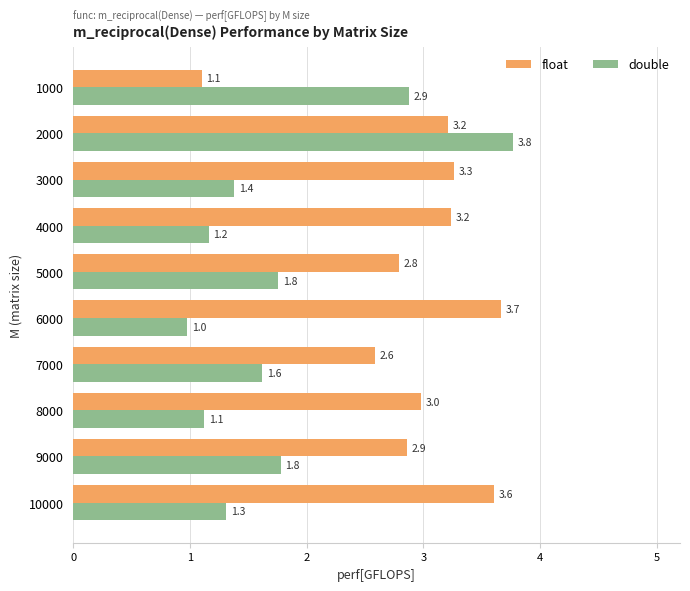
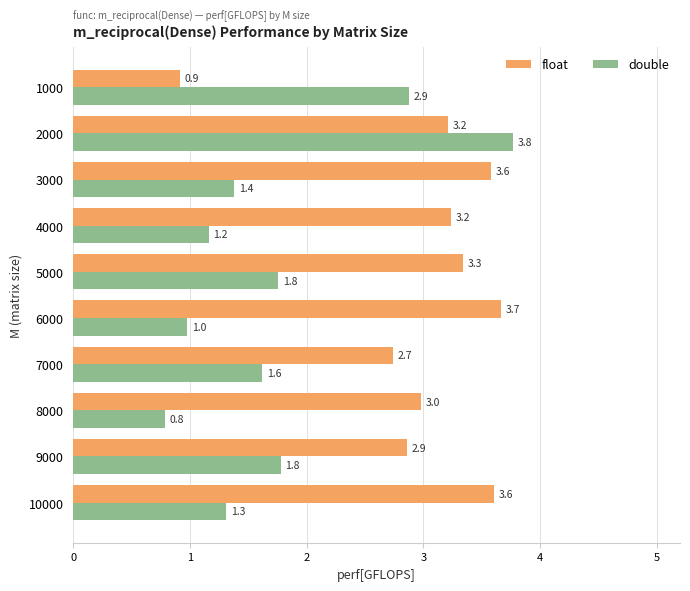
float, 1000: 1.1 -> 0.9
float, 3000: 3.3 -> 3.6
float, 5000: 2.8 -> 3.3
float, 7000: 2.6 -> 2.7
double, 8000: 1.1 -> 0.8
